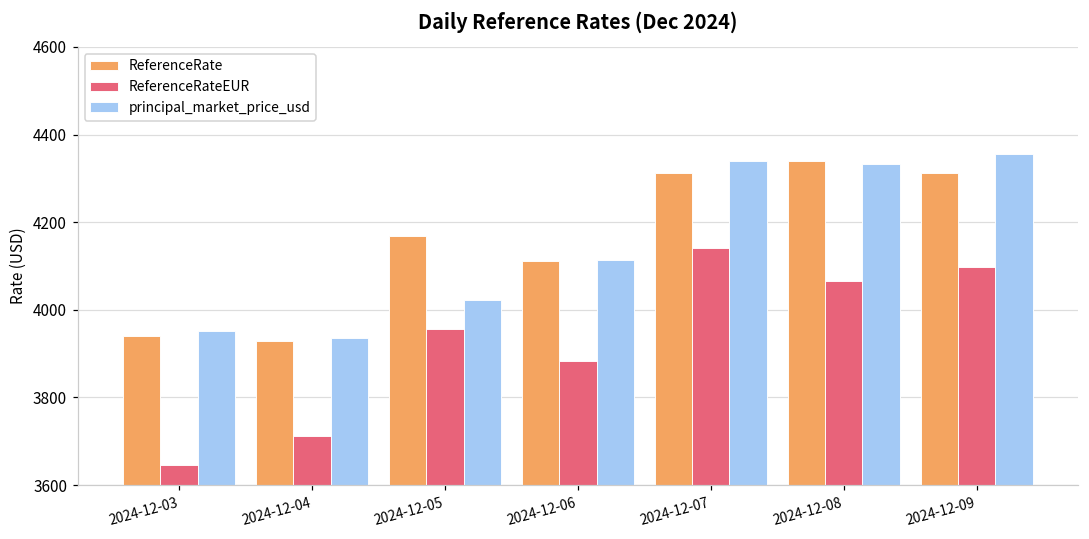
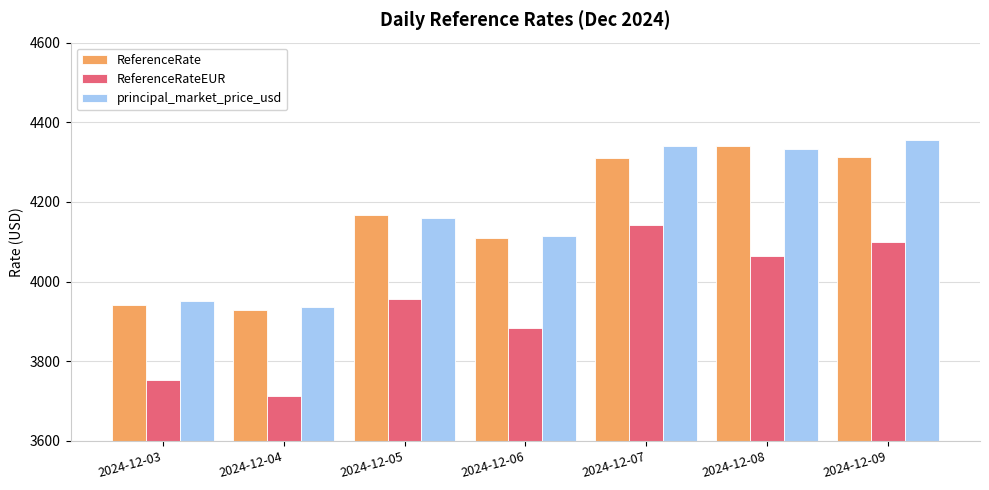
ReferenceRateEUR, 2024-12-03: 3650 -> 3750
principal_market_price_usd, 2024-12-05: 4020 -> 4160
